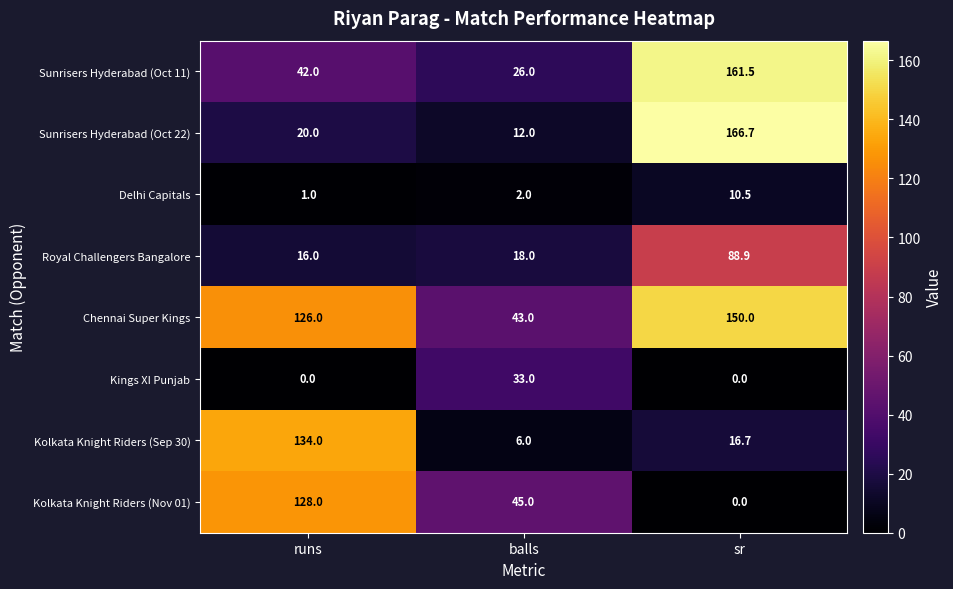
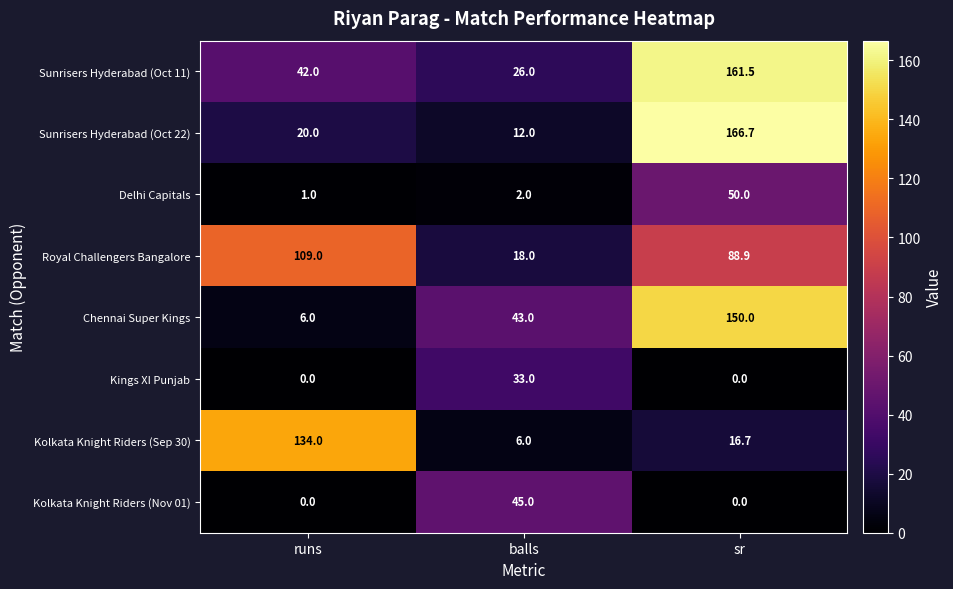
Delhi Capitals, sr: 10.5 -> 50.0
Royal Challengers Bangalore, runs: 16.0 -> 109.0
Chennai Super Kings, runs: 126.0 -> 6.0
Kolkata Knight Riders (Nov 01), runs: 128.0 -> 0.0
